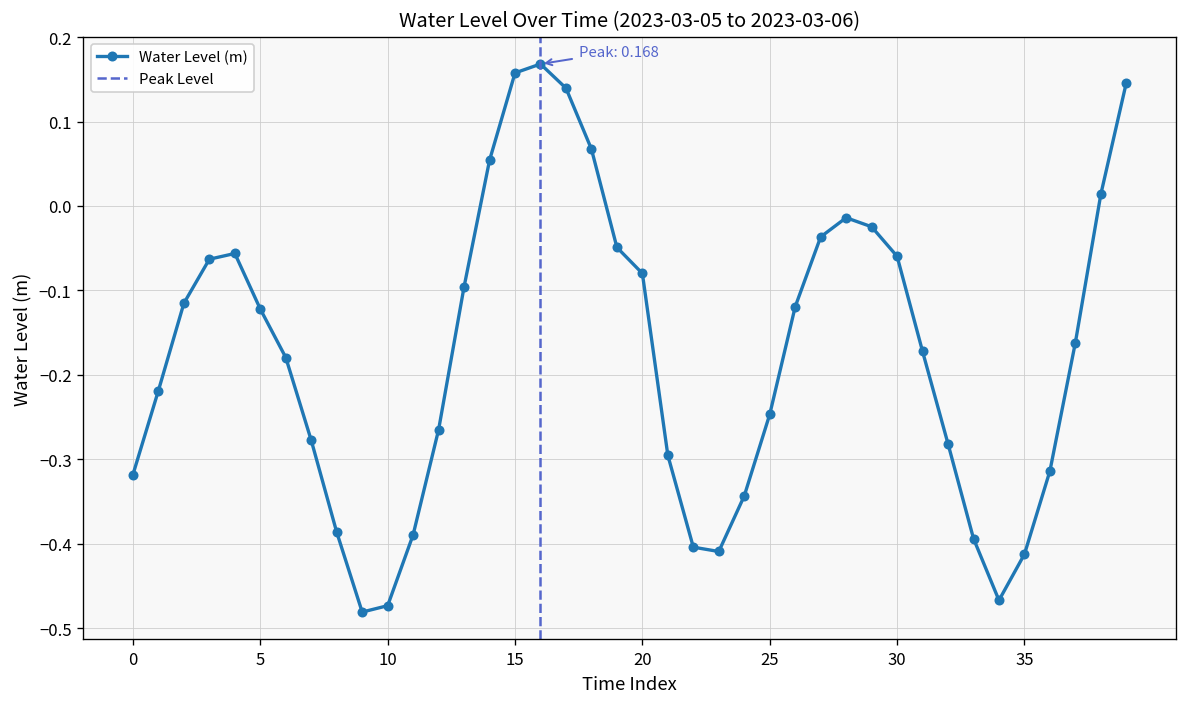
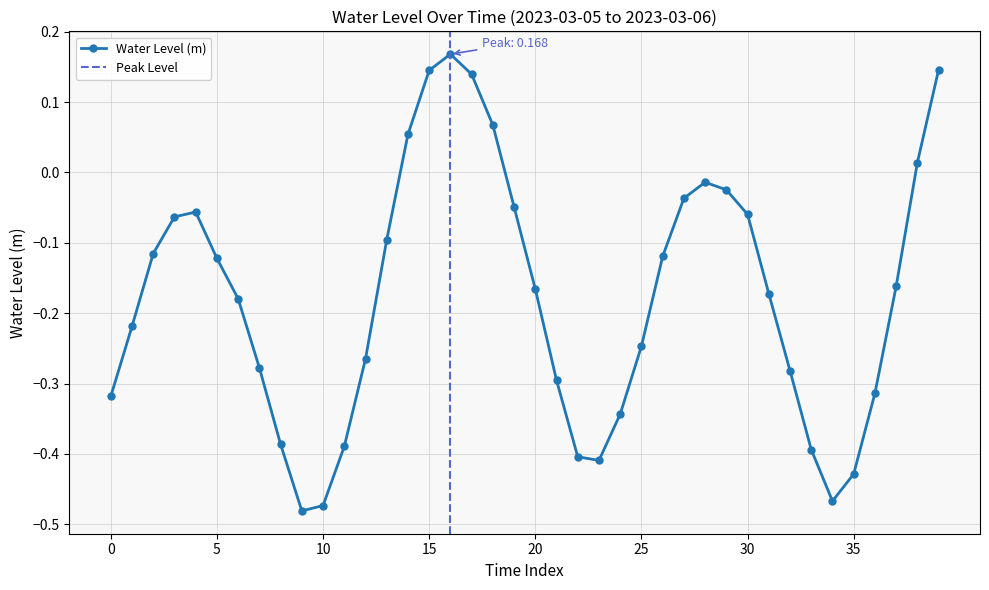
15: 0.16 -> 0.15
20: -0.08 -> -0.17
35: -0.41 -> -0.43
